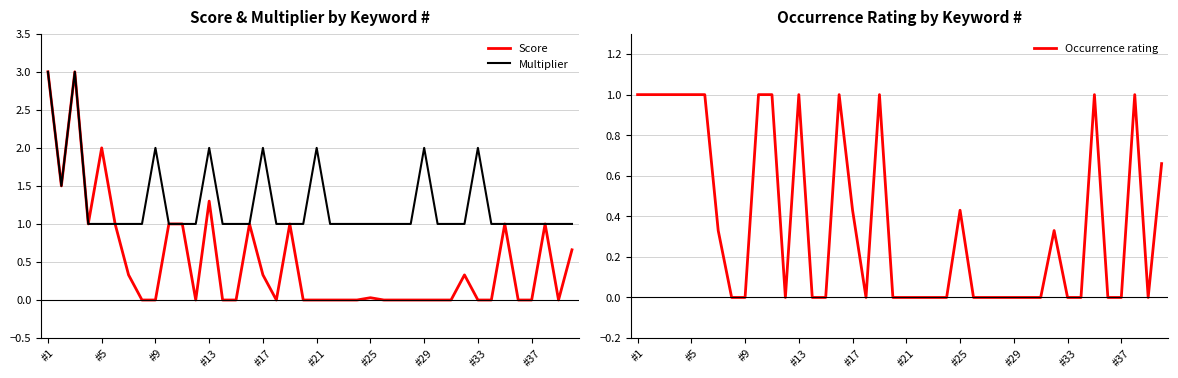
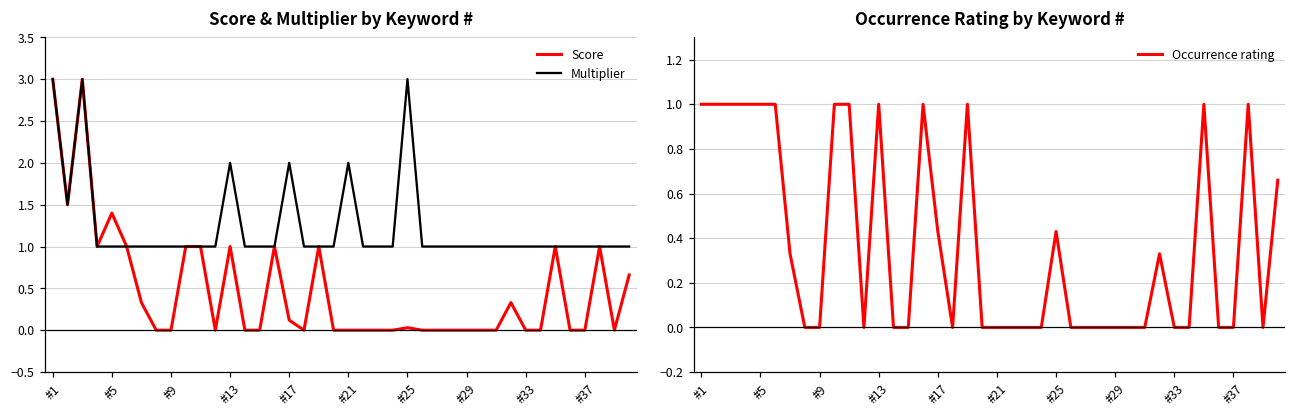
Score & Multiplier by Keyword #, Score, #5: 2.0 -> 1.4
Score & Multiplier by Keyword #, Multiplier, #9: 2 -> 1
Score & Multiplier by Keyword #, Score, #13: 1.3 -> 1.0
Score & Multiplier by Keyword #, Score, #17: 0.3 -> 0.1
Score & Multiplier by Keyword #, Multiplier, #25: 1 -> 3
Score & Multiplier by Keyword #, Multiplier, #29: 2 -> 1
Score & Multiplier by Keyword #, Multiplier, #33: 2 -> 1
